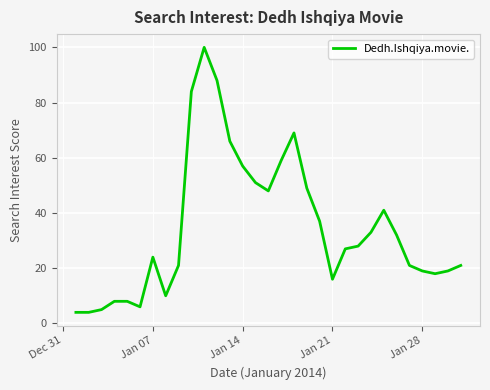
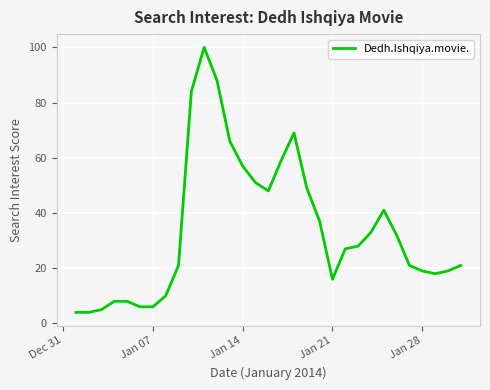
Jan 07: 24 -> 6
